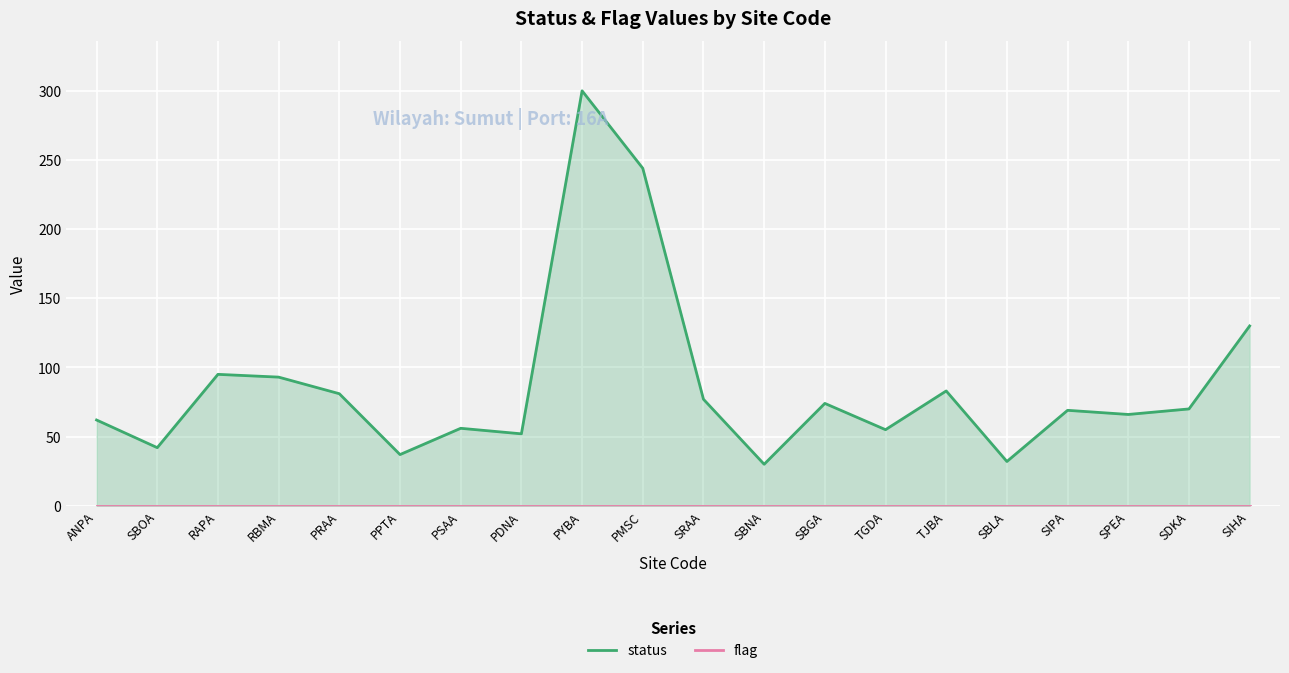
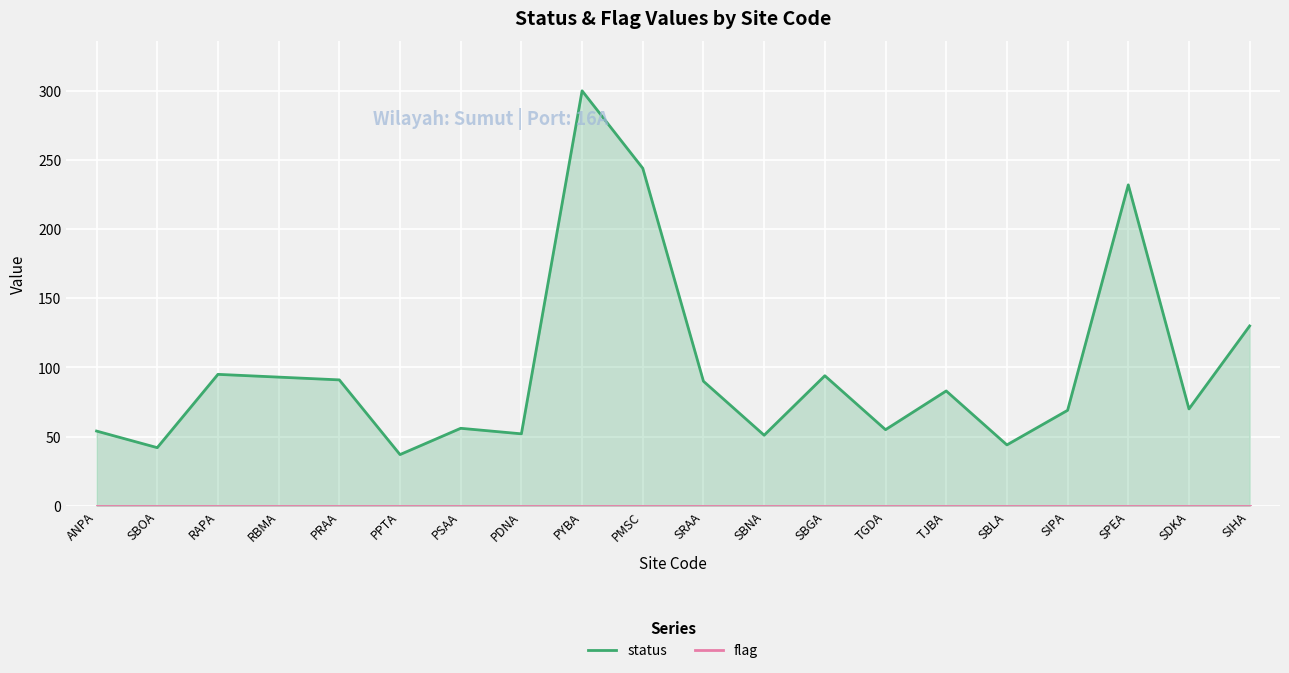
status, ANPA: 62 -> 54
status, PRAA: 81 -> 91
status, SRAA: 77 -> 90
status, SBNA: 30 -> 51
status, SBGA: 74 -> 94
status, SBLA: 32 -> 44
status, SPEA: 66 -> 232
